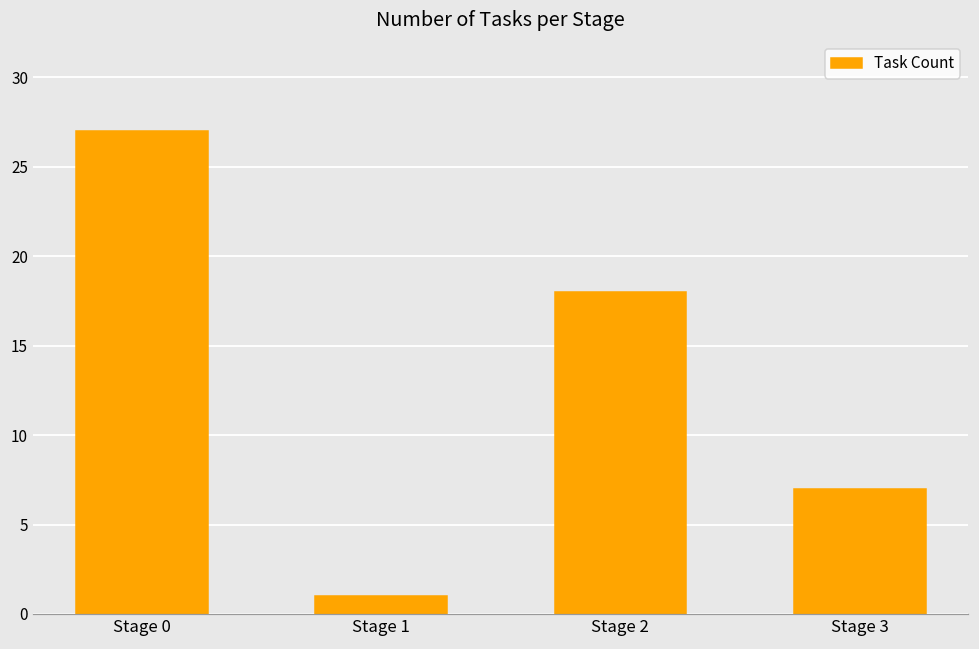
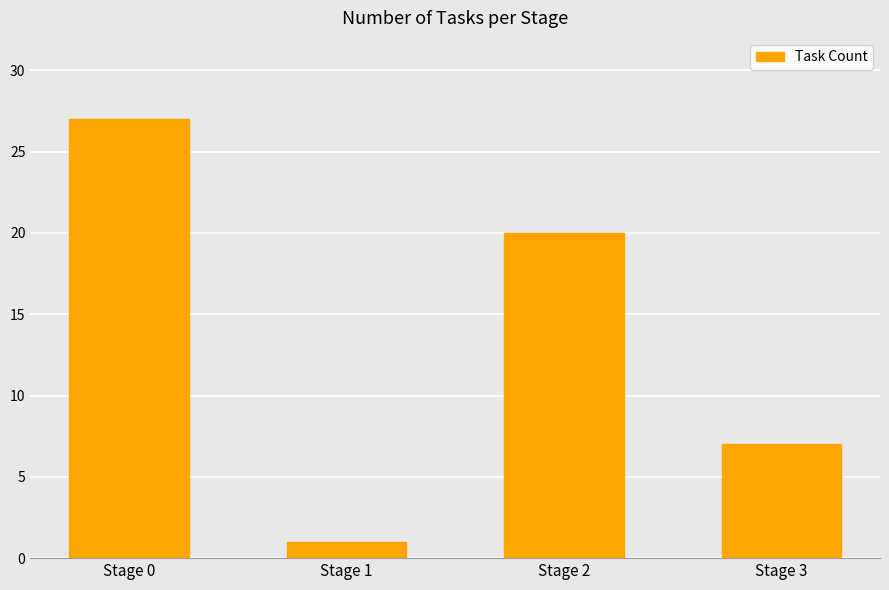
Stage 2: 18 -> 20
